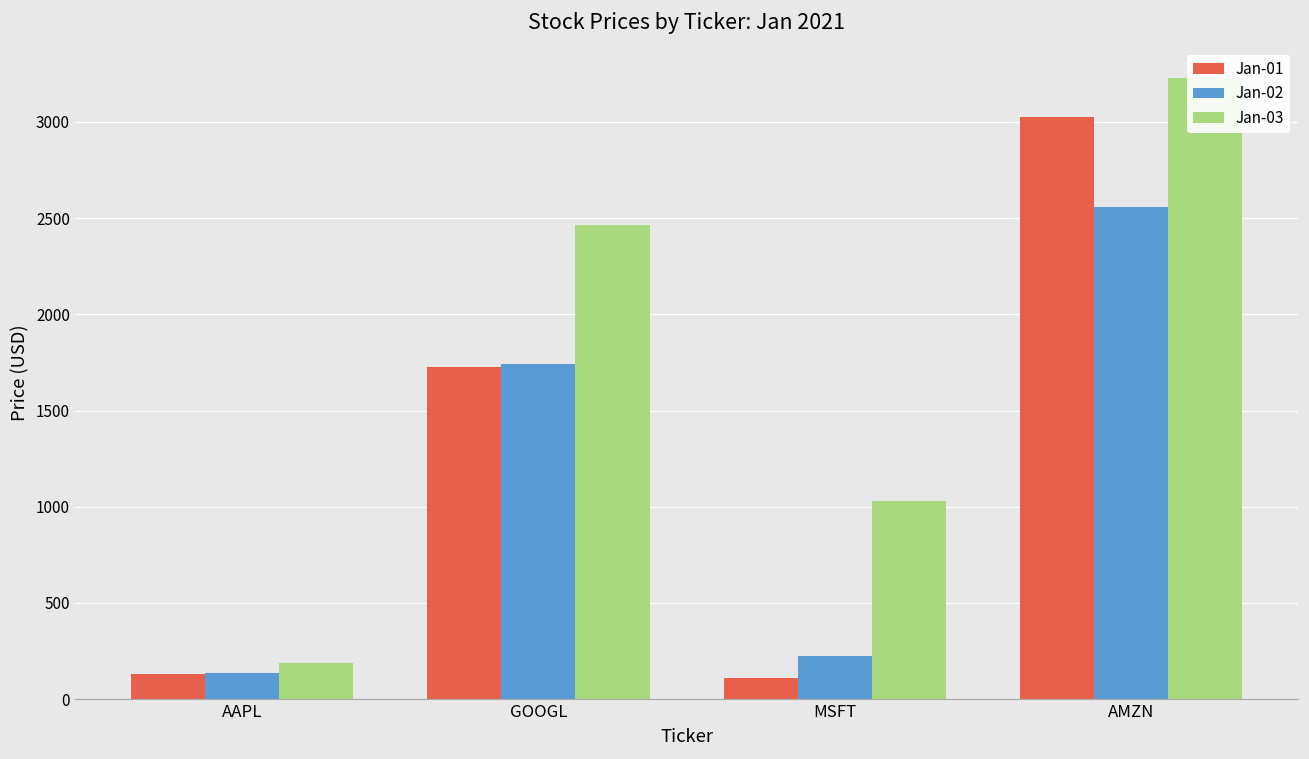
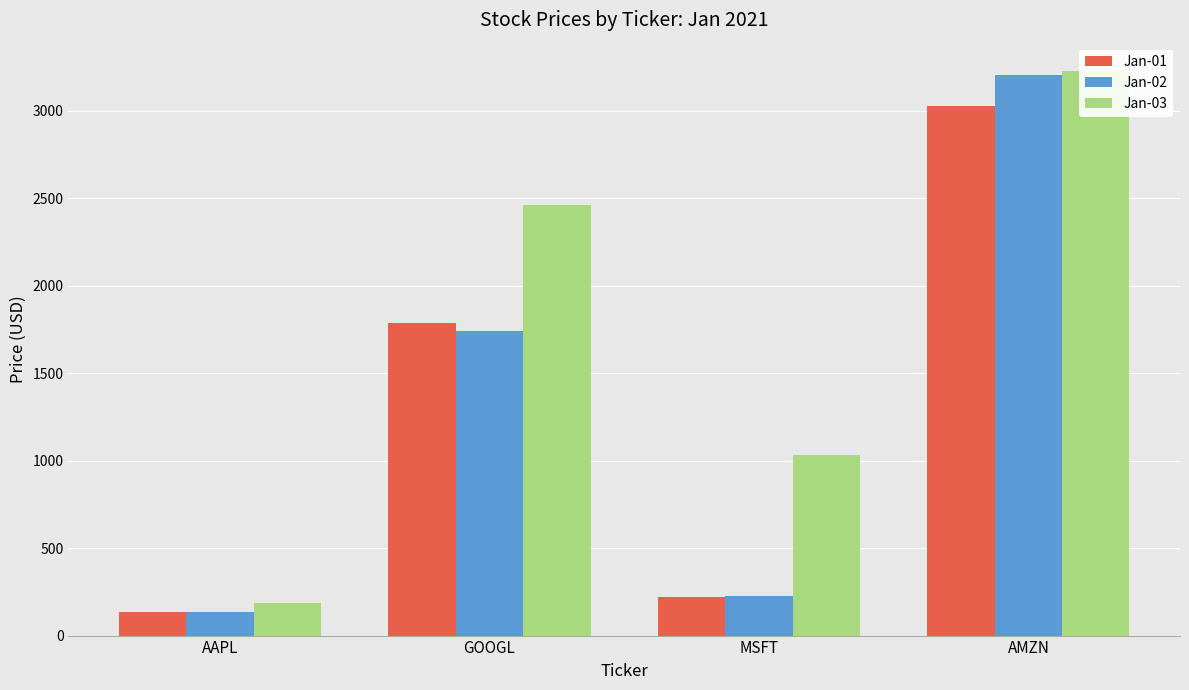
Jan-01, GOOGL: 1730 -> 1790
Jan-01, MSFT: 110 -> 220
Jan-02, AMZN: 2560 -> 3210
